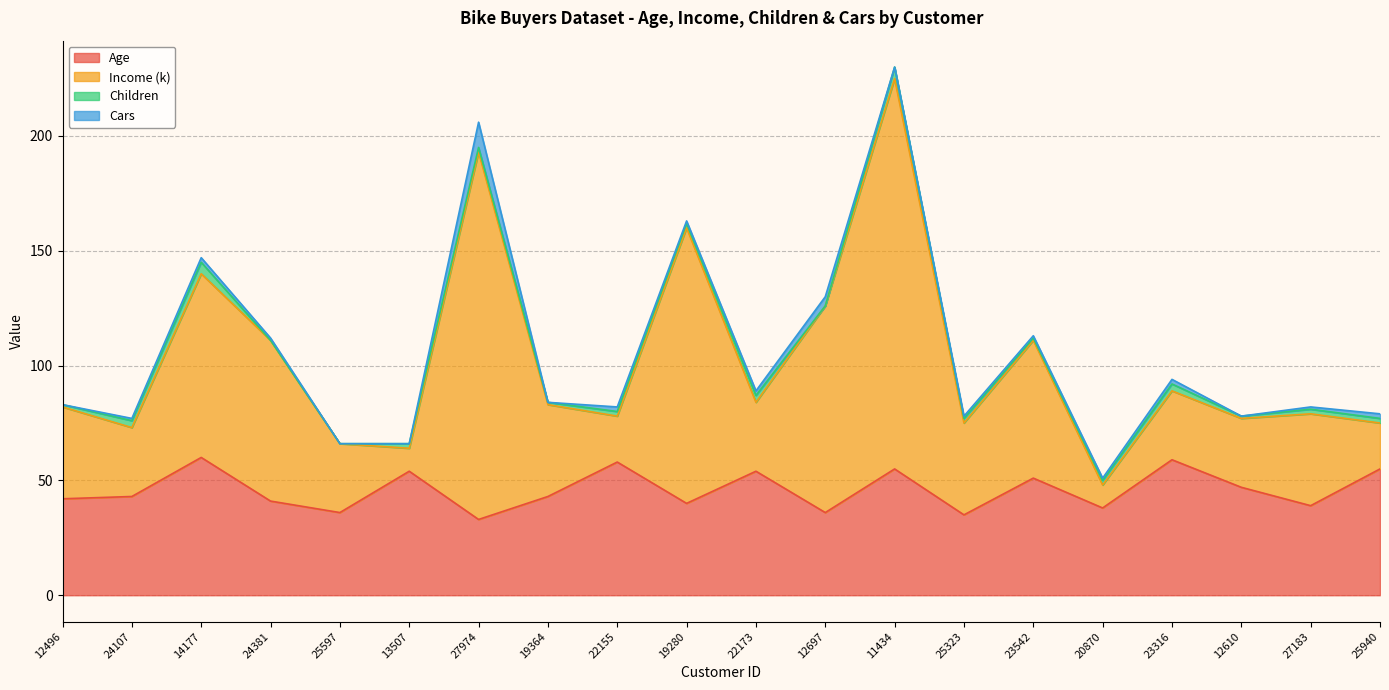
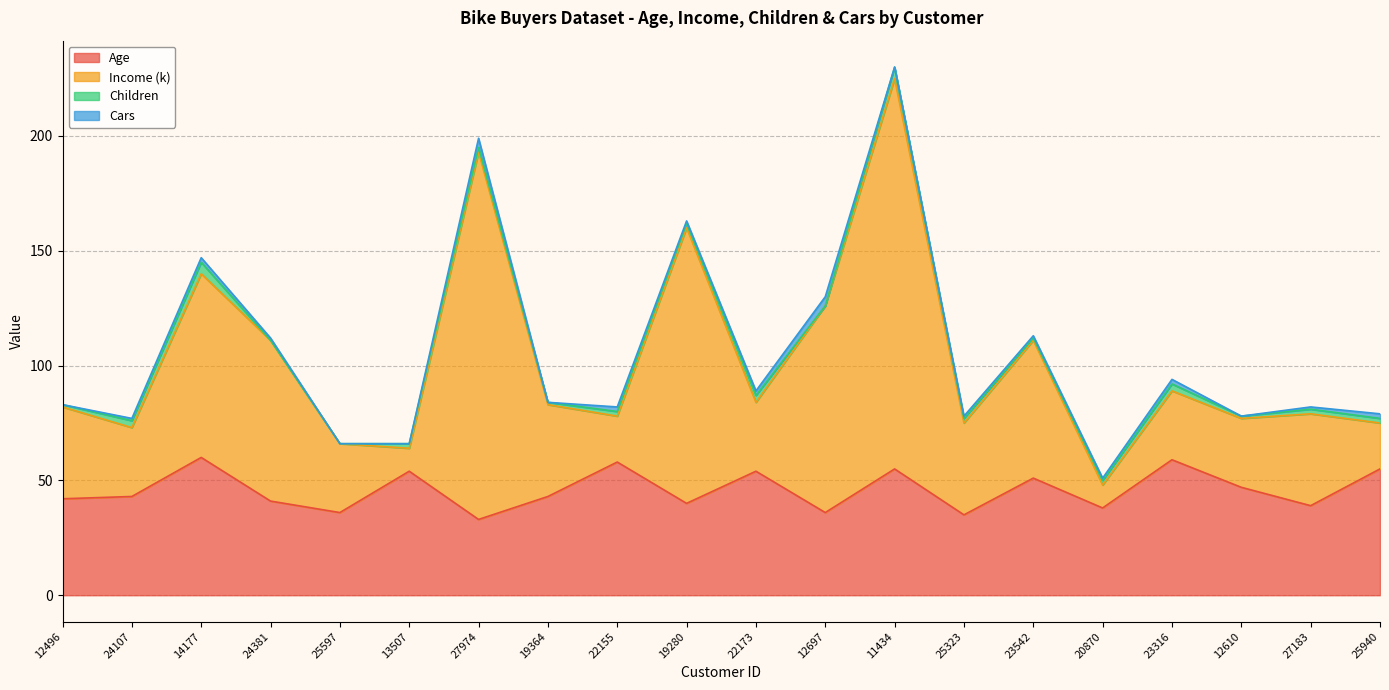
Cars, 27974: 11 -> 4
